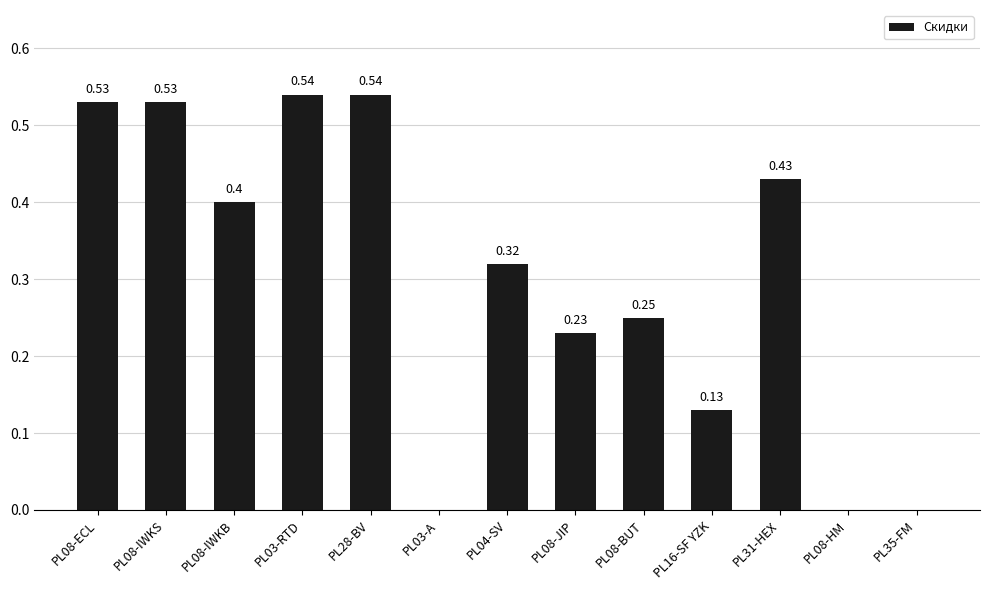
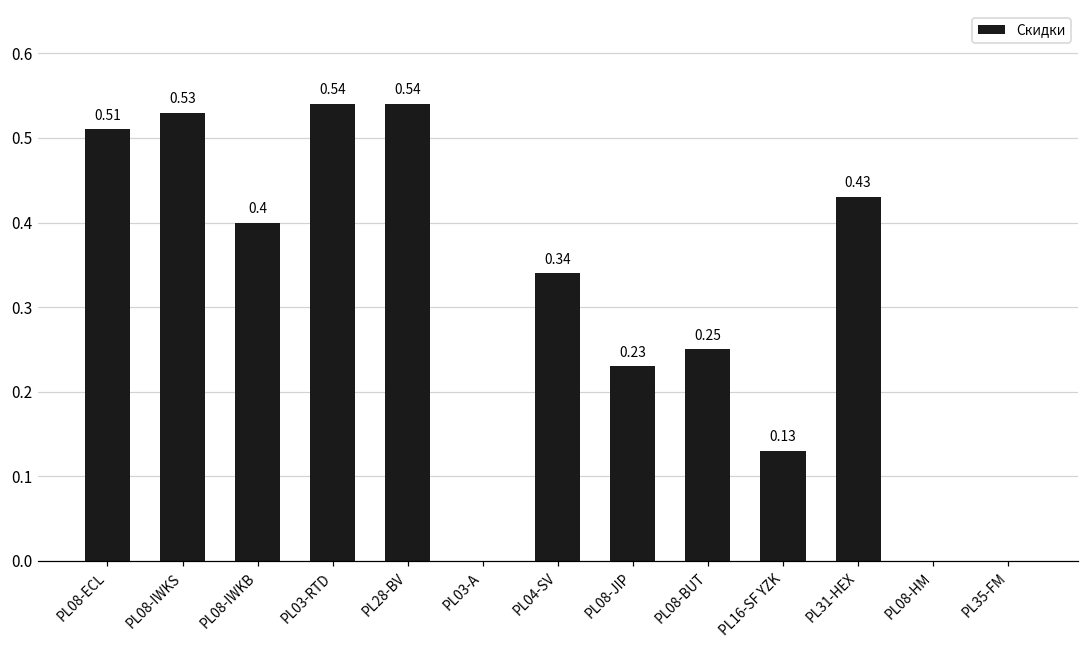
PL08-ECL: 0.53 -> 0.51
PL04-SV: 0.32 -> 0.34
